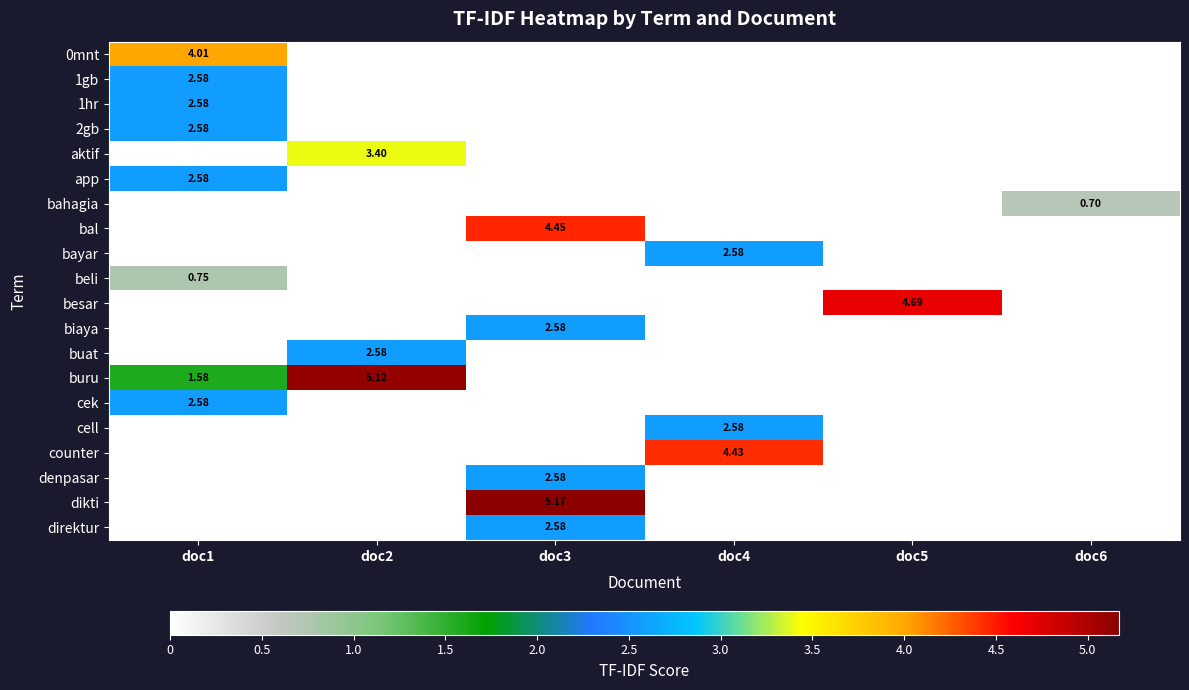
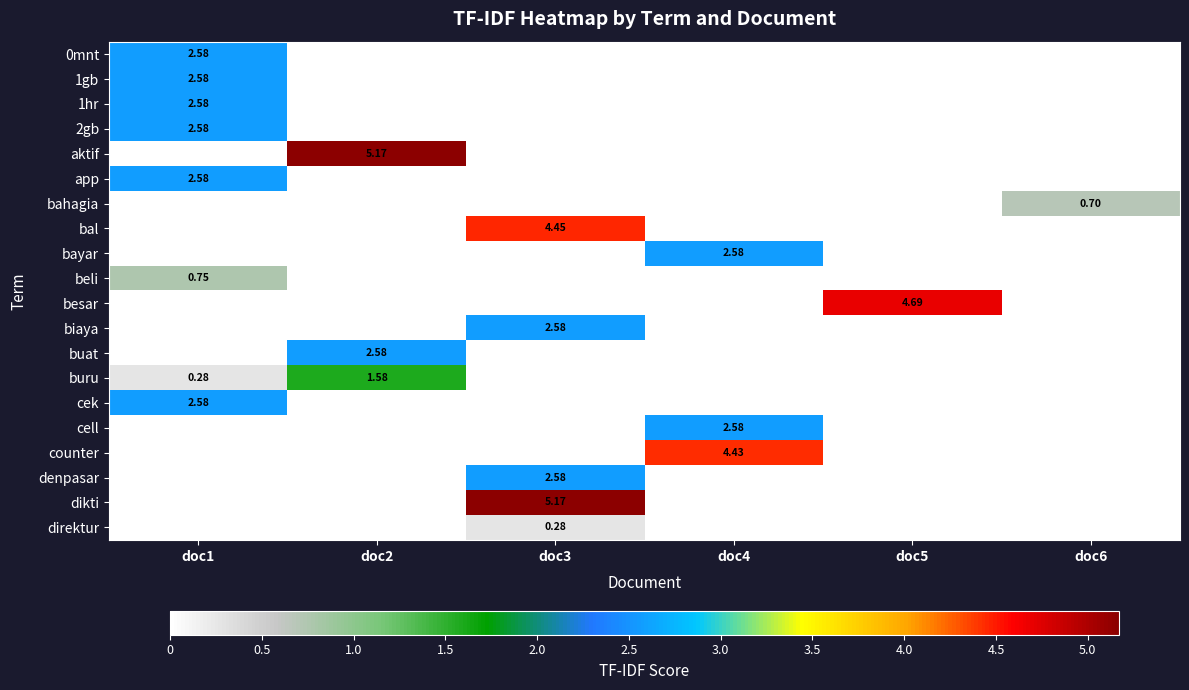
0mnt, doc1: 4.01 -> 2.58
aktif, doc2: 3.40 -> 5.17
buru, doc1: 1.58 -> 0.28
buru, doc2: 5.12 -> 1.58
direktur, doc3: 2.58 -> 0.28
